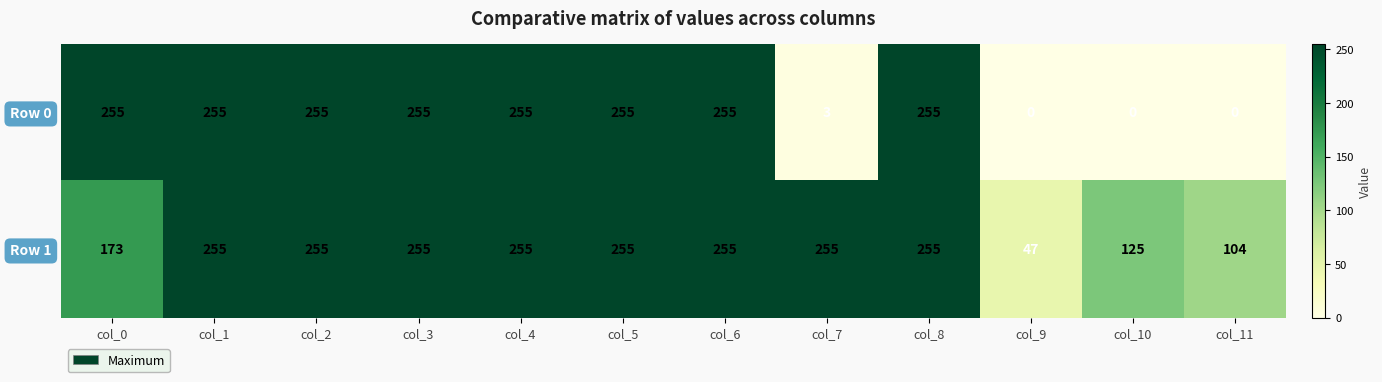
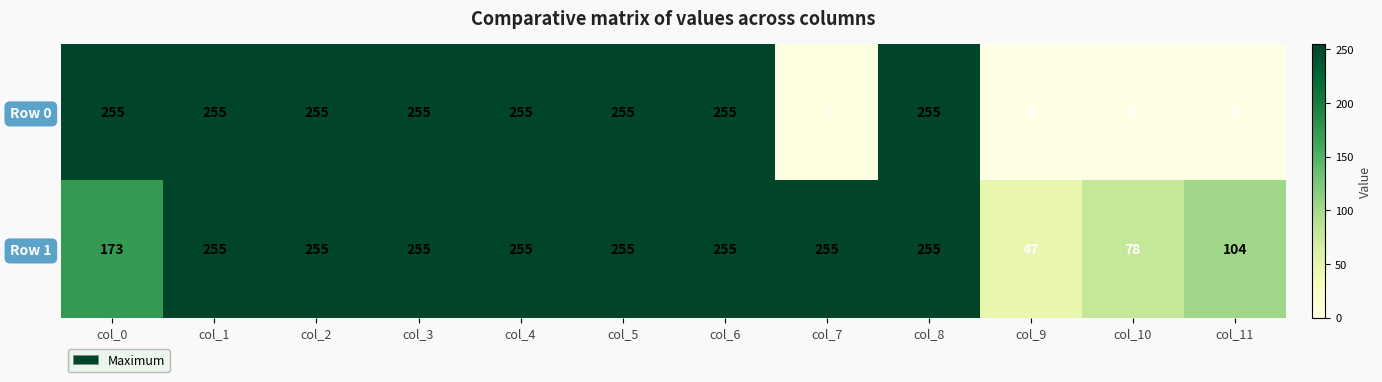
Row 1, col_10: 125 -> 78
